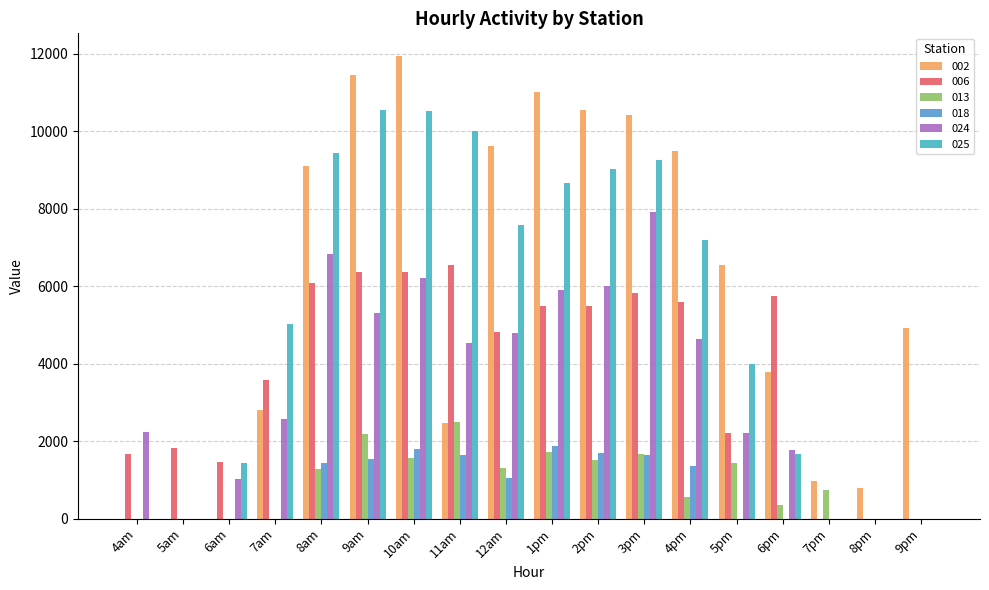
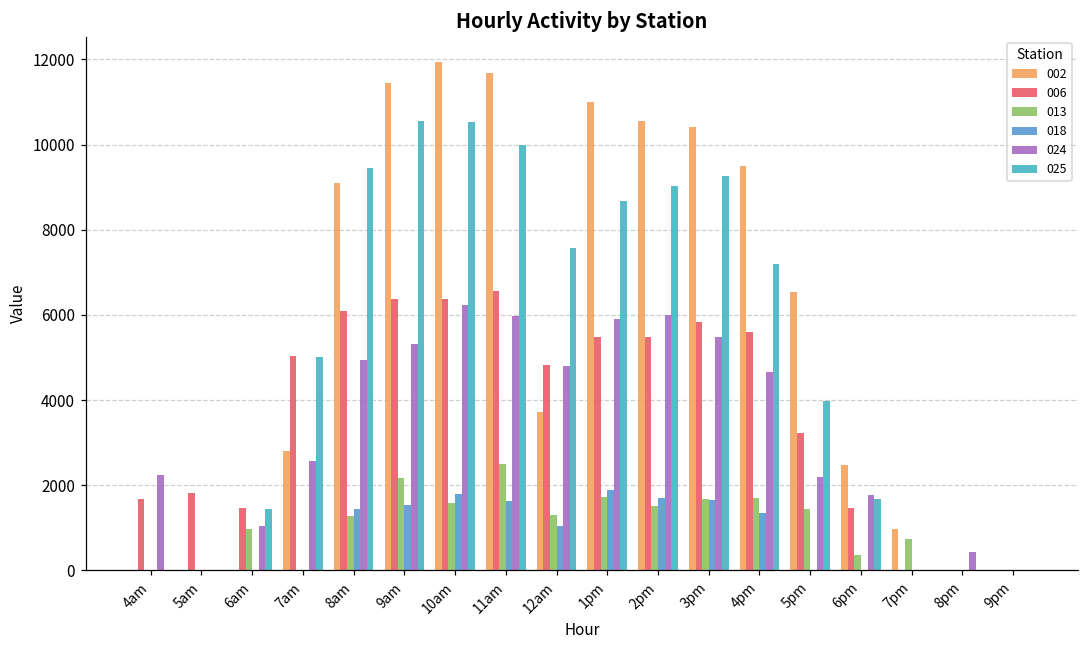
013, 6am: 0 -> 1000
006, 7am: 3600 -> 5000
024, 8am: 6800 -> 4900
002, 11am: 2500 -> 11700
024, 11am: 4500 -> 6000
002, 12am: 9600 -> 3700
024, 3pm: 7900 -> 5500
013, 4pm: 600 -> 1700
006, 5pm: 2200 -> 3200
002, 6pm: 3800 -> 2500
006, 6pm: 5700 -> 1500
002, 8pm: 800 -> 0
024, 8pm: 0 -> 400
002, 9pm: 4900 -> 0
